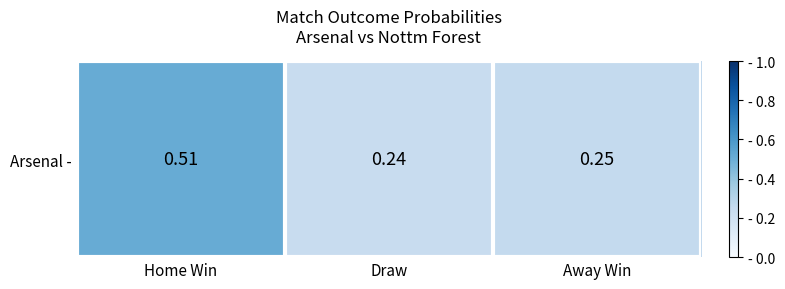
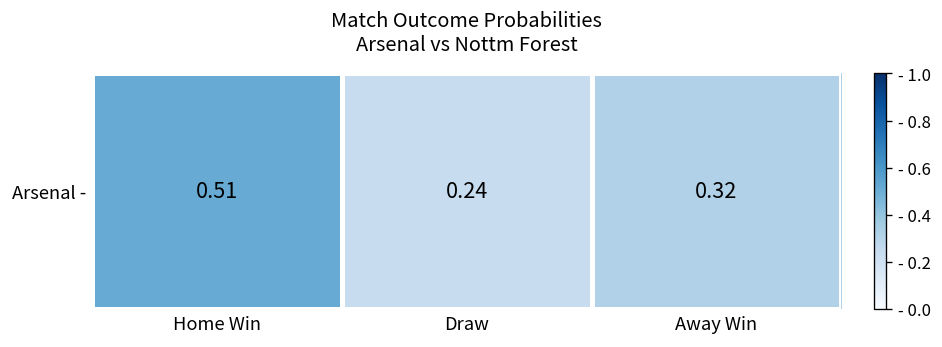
Arsenal -, Away Win: 0.25 -> 0.32
